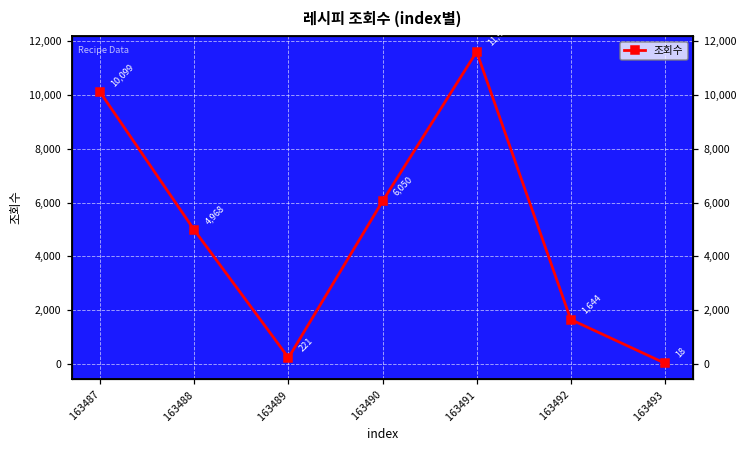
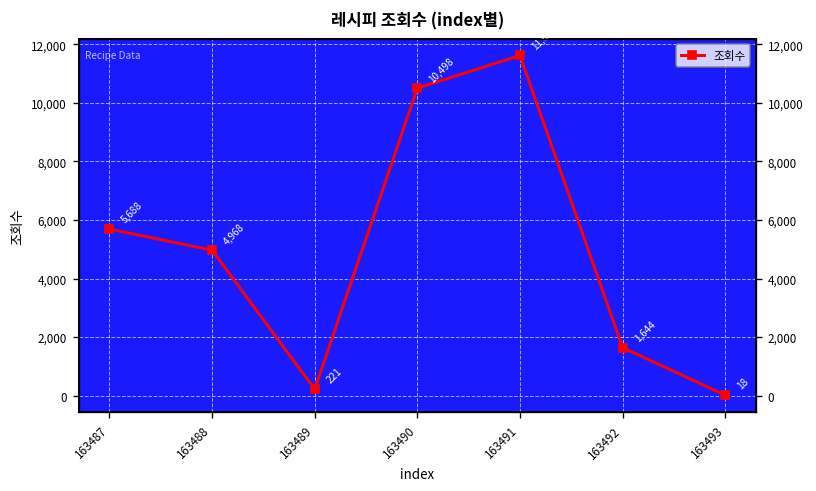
163487: 10,099 -> 5,688
163490: 6,050 -> 10,498
